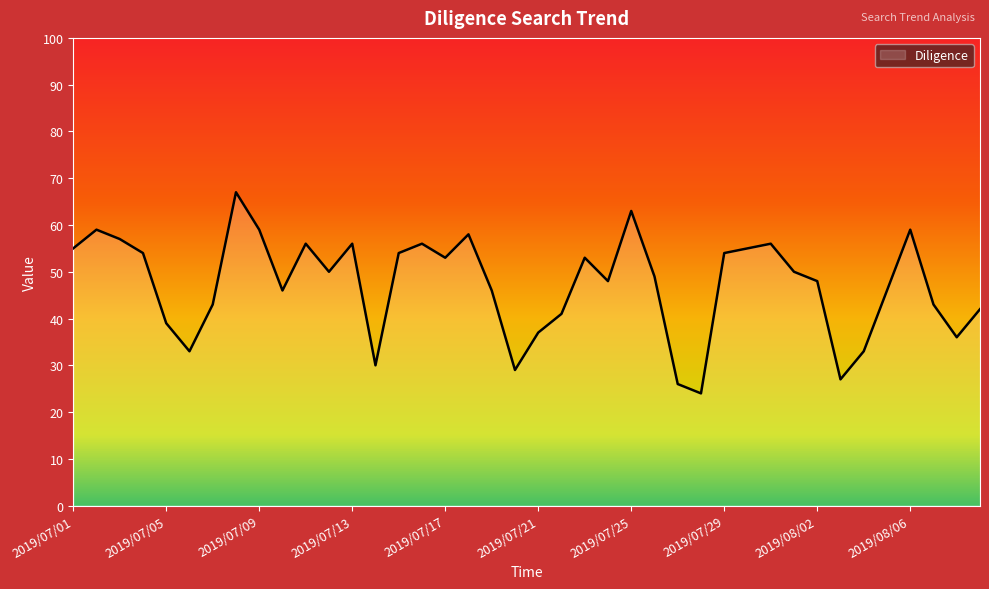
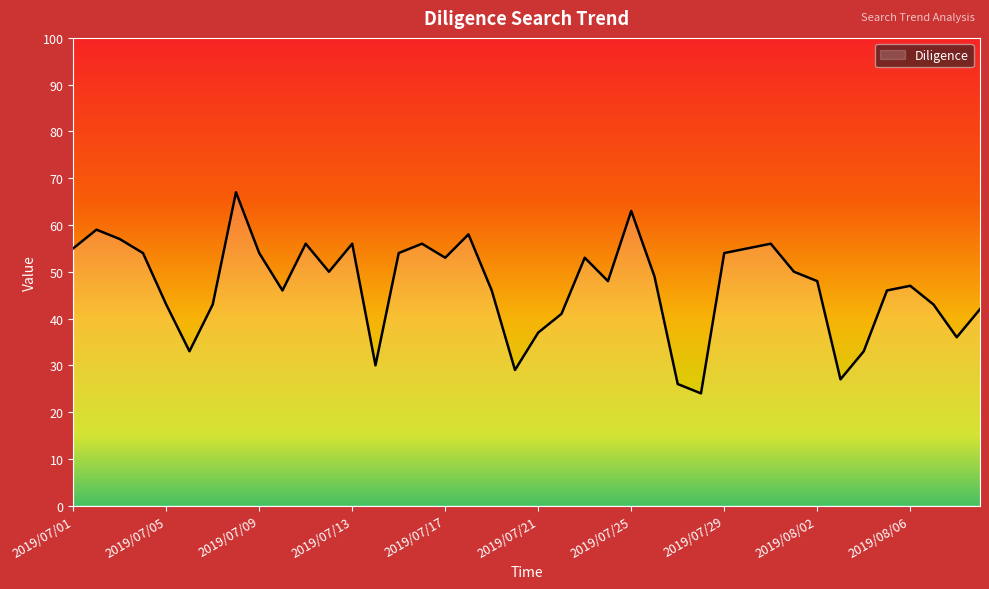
2019/07/05: 39 -> 43
2019/07/09: 59 -> 54
2019/08/06: 59 -> 47
